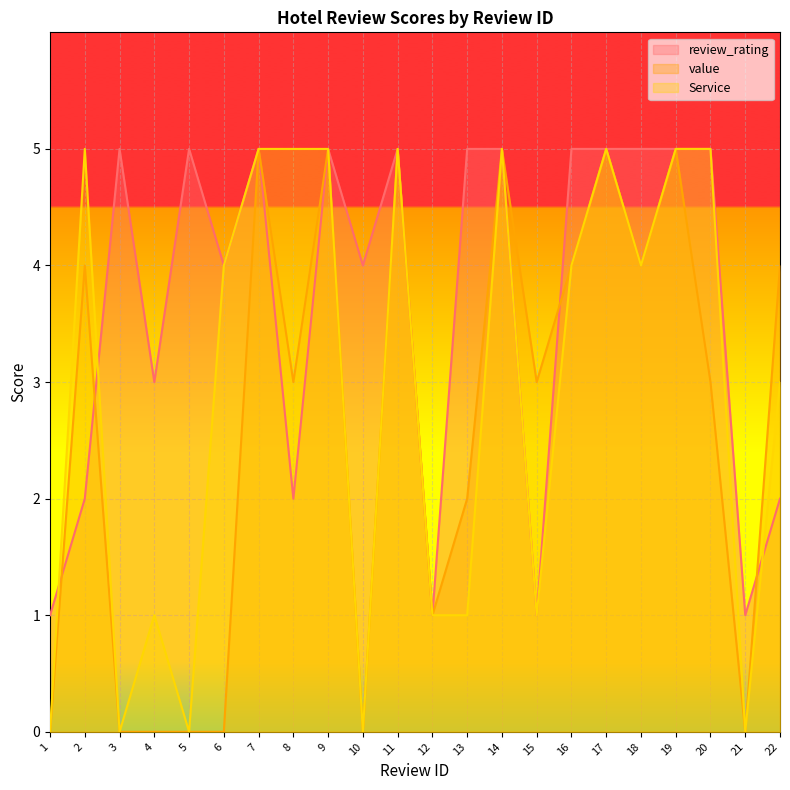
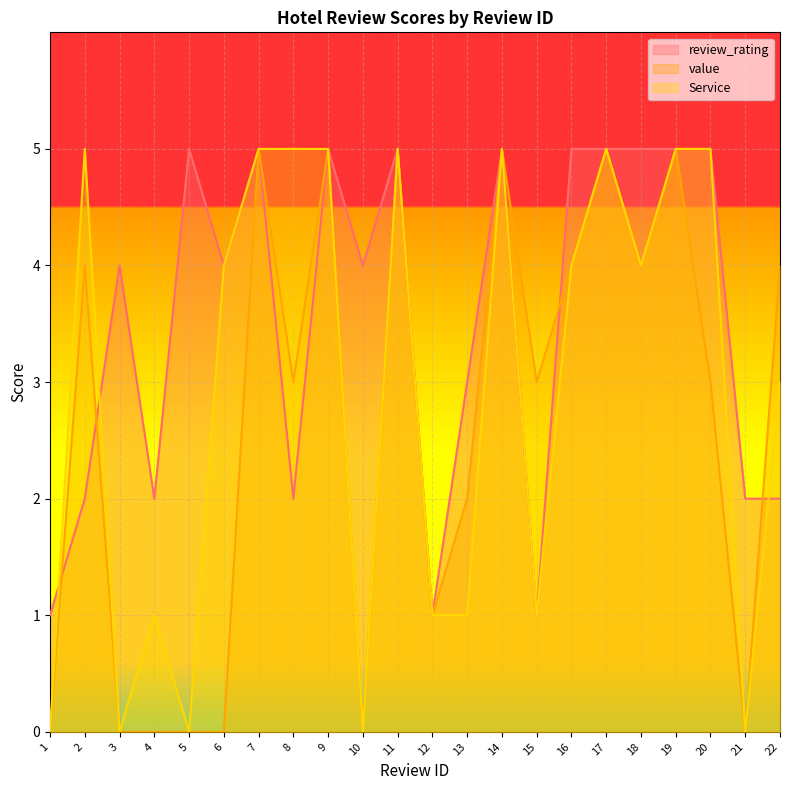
review_rating, 3: 5 -> 4
review_rating, 4: 3 -> 2
review_rating, 13: 5 -> 3
review_rating, 21: 1 -> 2
